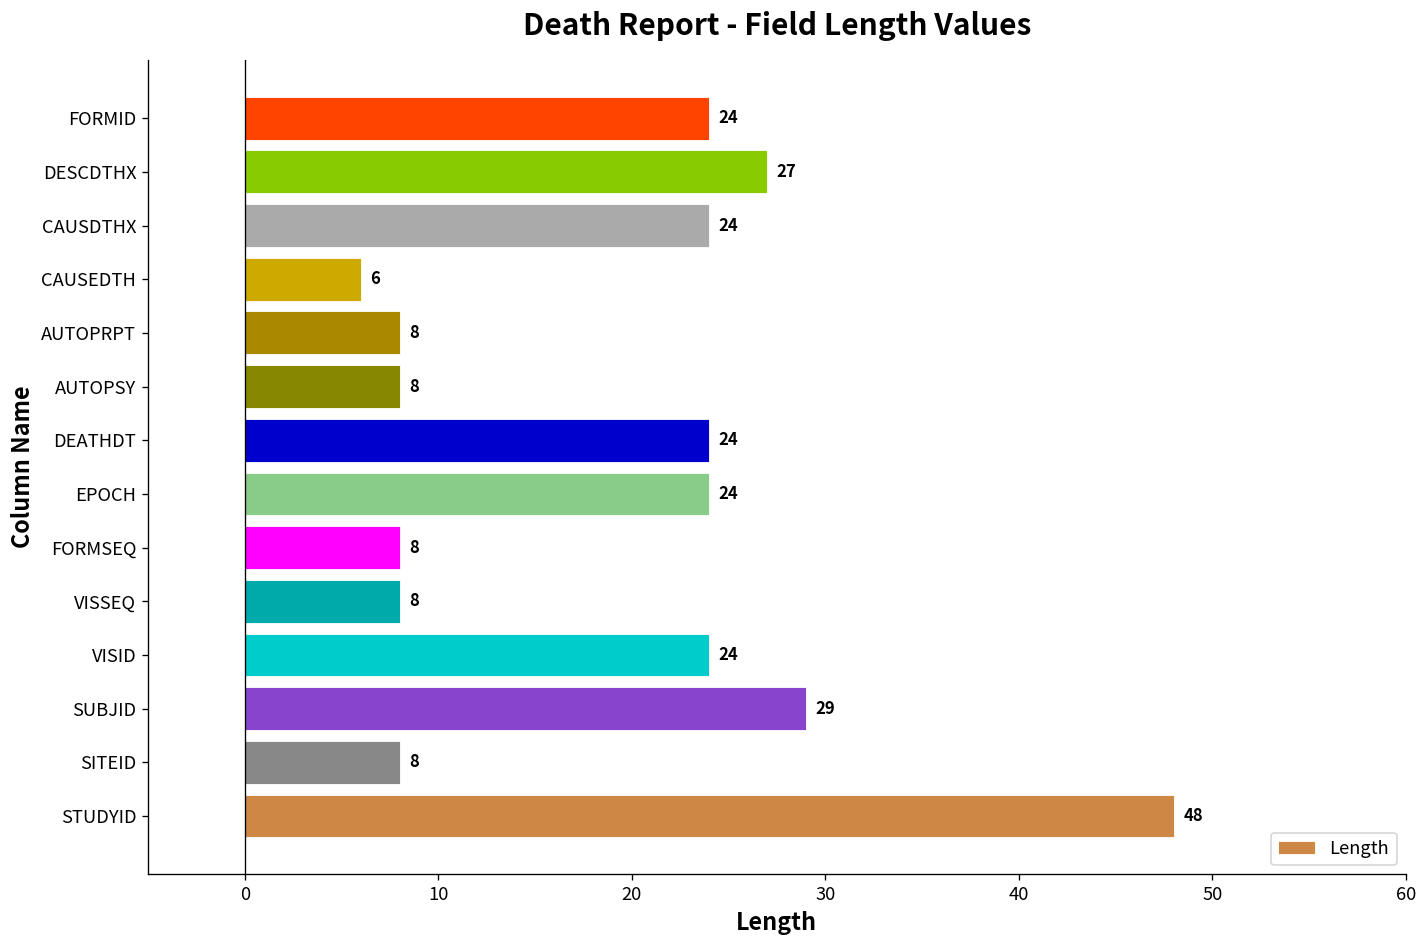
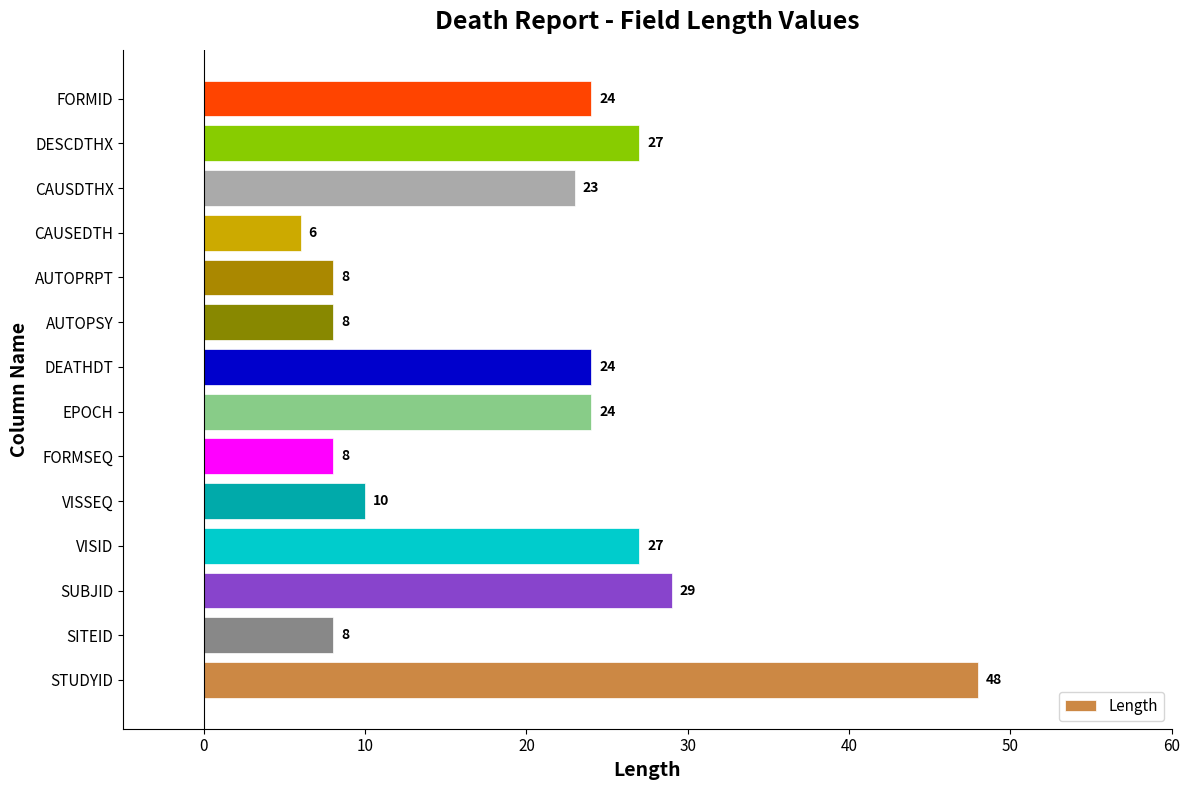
CAUSDTHX: 24 -> 23
VISSEQ: 8 -> 10
VISID: 24 -> 27
